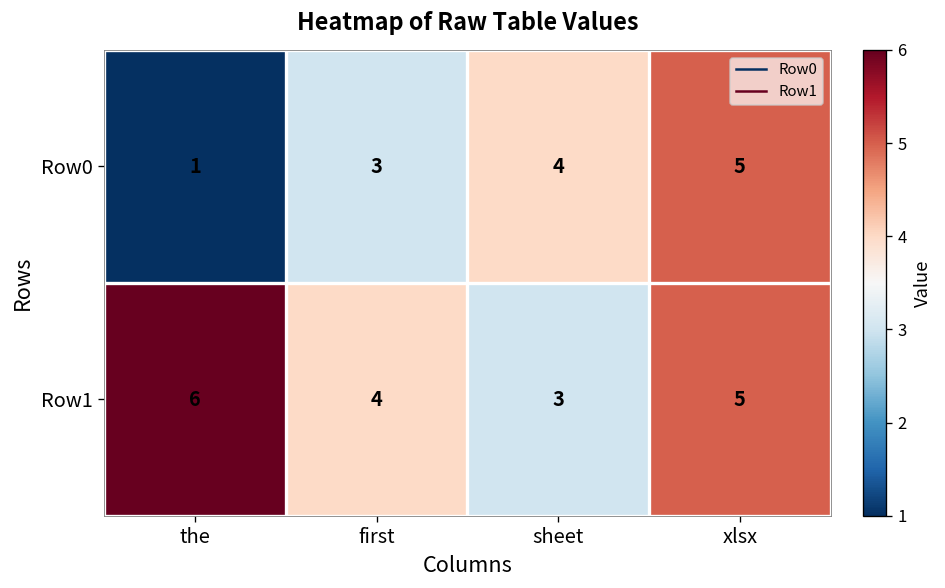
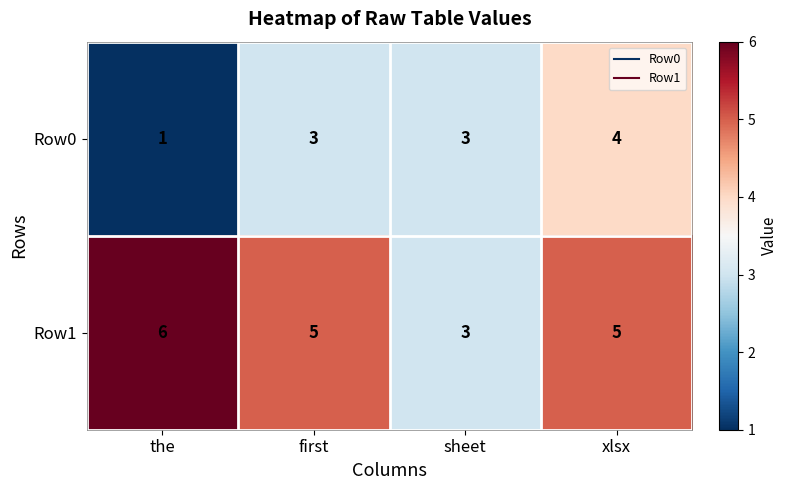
Row0, sheet: 4 -> 3
Row0, xlsx: 5 -> 4
Row1, first: 4 -> 5
